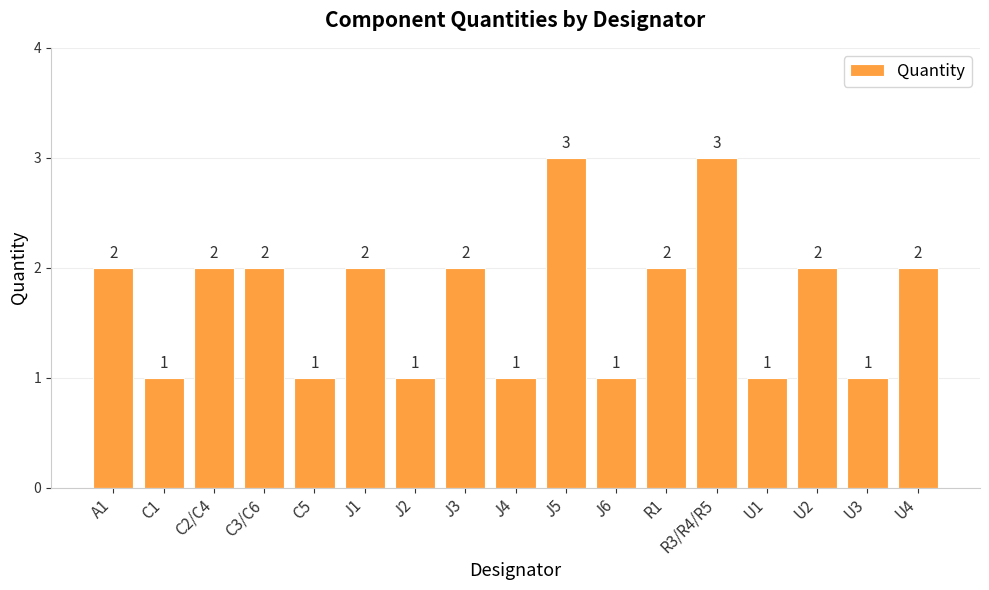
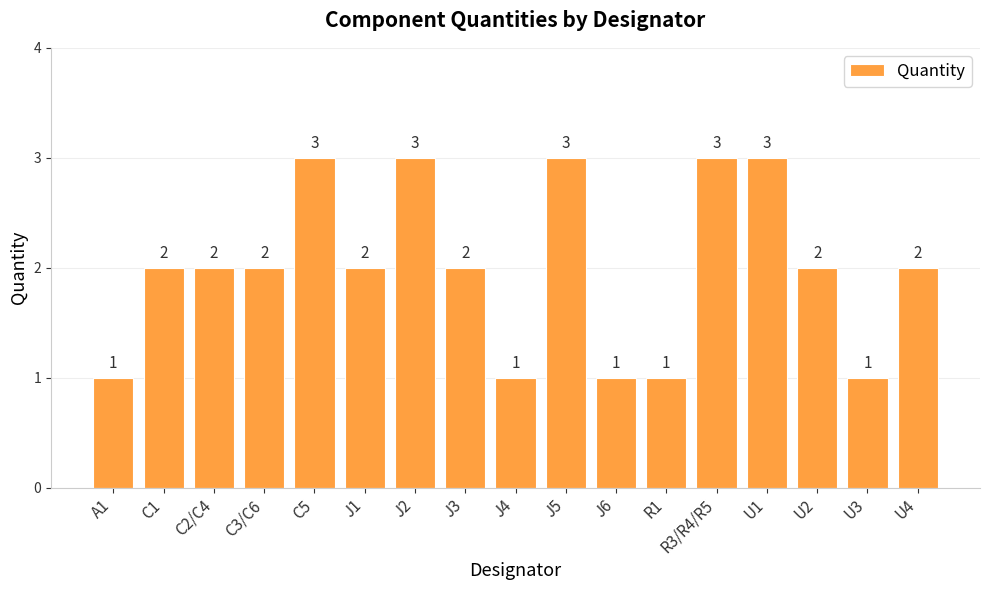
A1: 2 -> 1
C1: 1 -> 2
C5: 1 -> 3
J2: 1 -> 3
R1: 2 -> 1
U1: 1 -> 3
